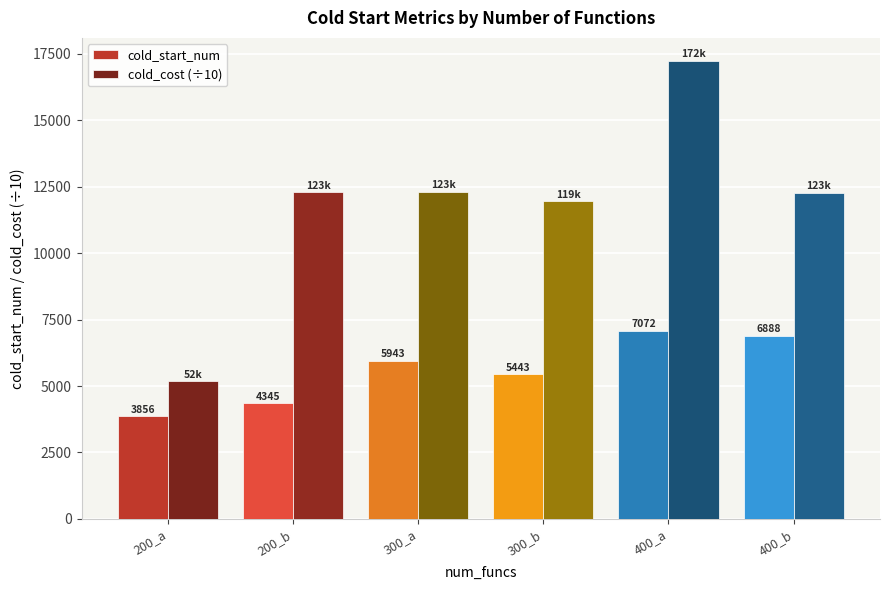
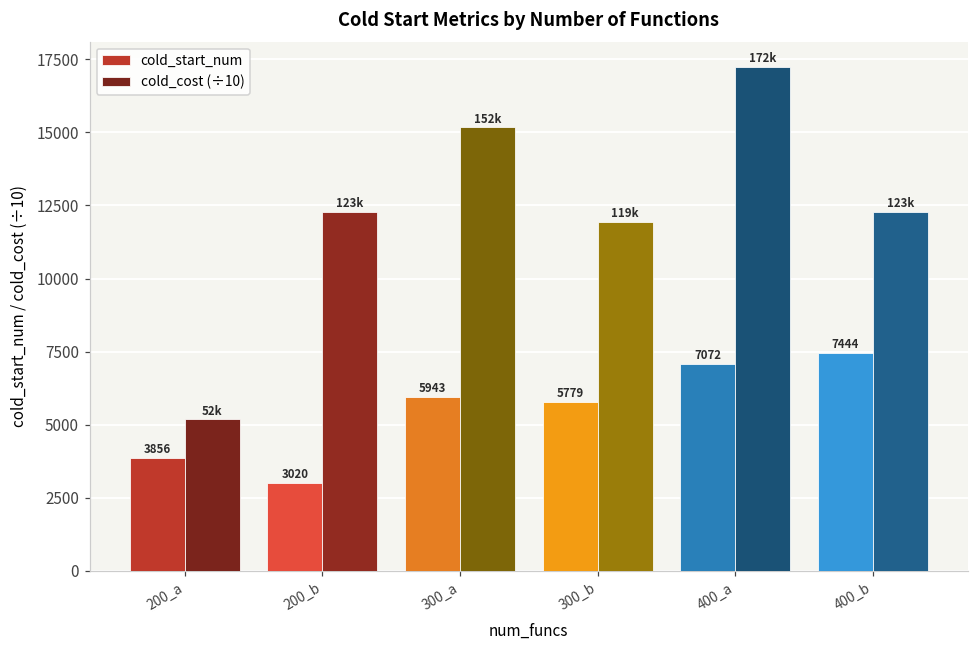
cold_start_num, 200_b: 4345 -> 3020
cold_cost (÷10), 300_a: 123k -> 152k
cold_start_num, 300_b: 5443 -> 5779
cold_start_num, 400_b: 6888 -> 7444
